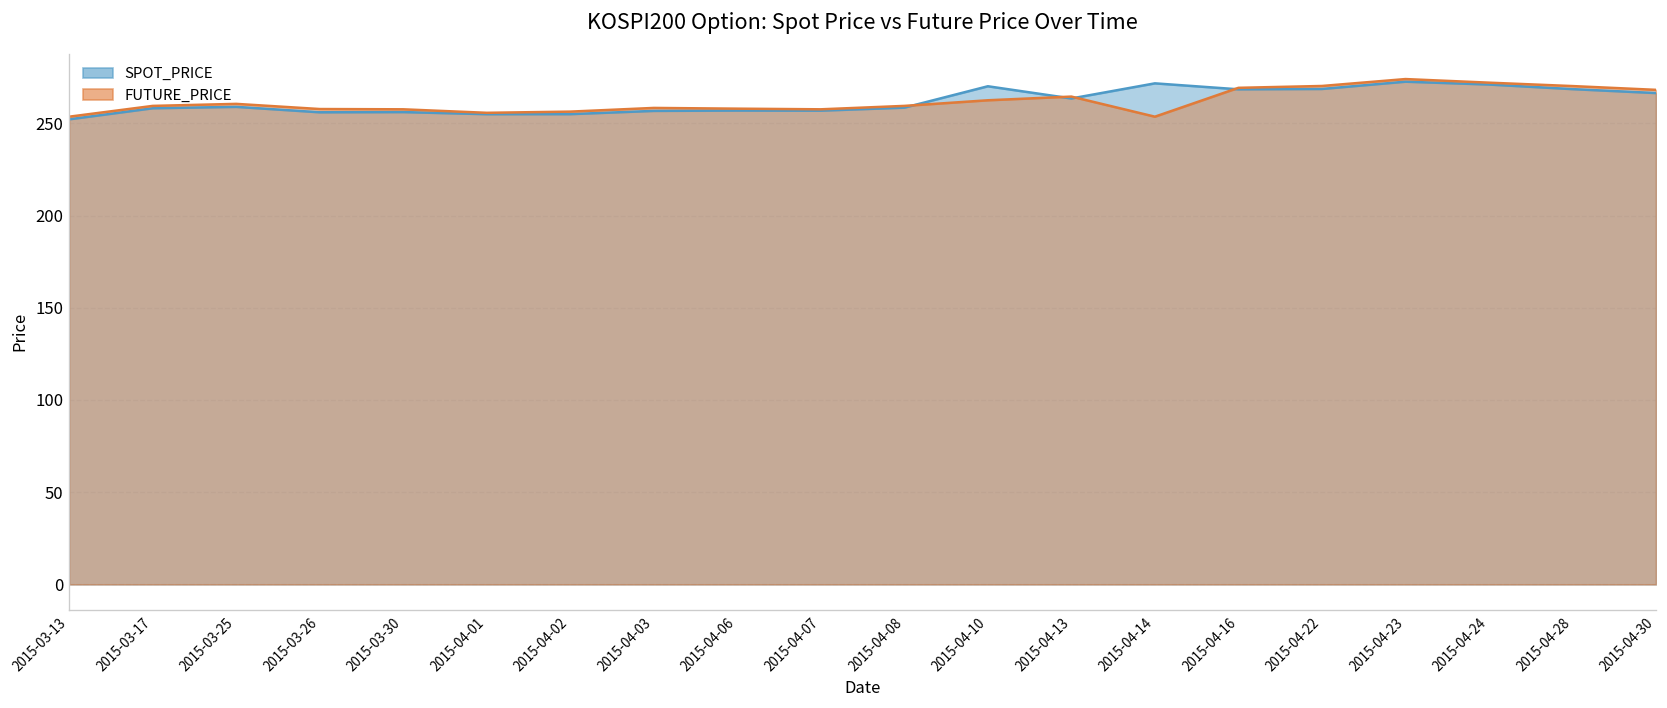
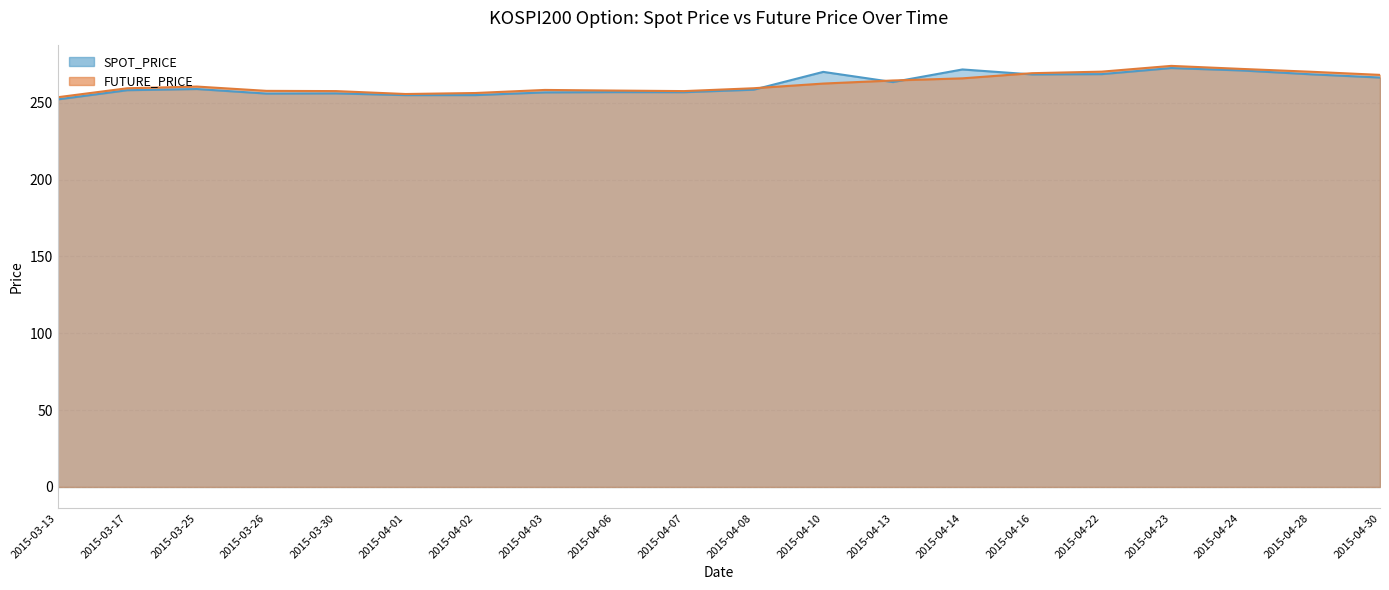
FUTURE_PRICE, 2015-04-14: 254 -> 266
